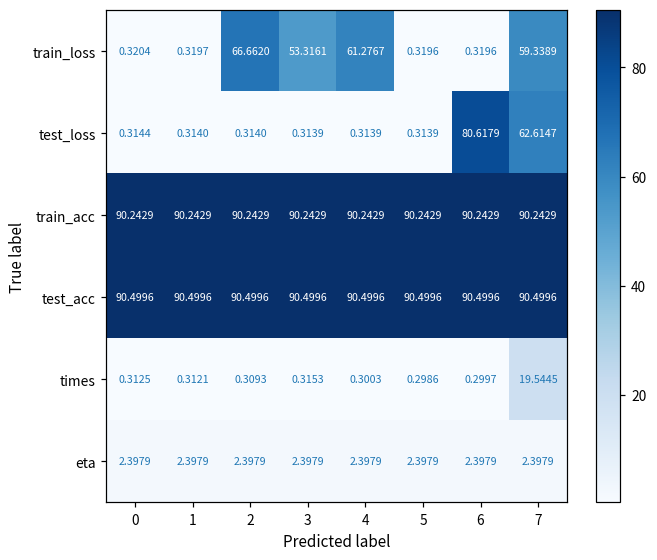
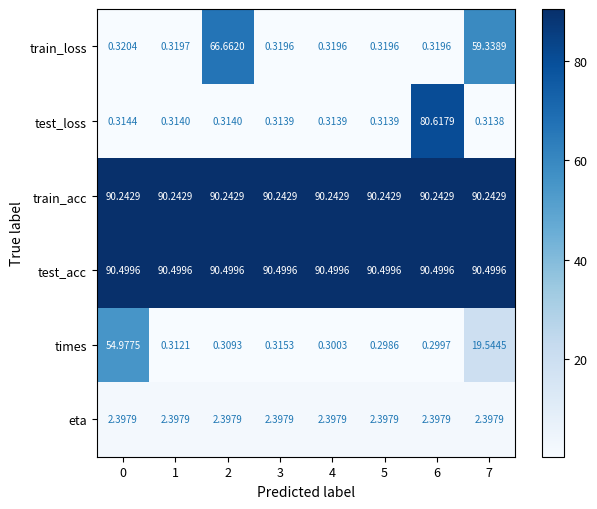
train_loss, 3: 53.3161 -> 0.3196
train_loss, 4: 61.2767 -> 0.3196
test_loss, 7: 62.6147 -> 0.3138
times, 0: 0.3125 -> 54.9775
